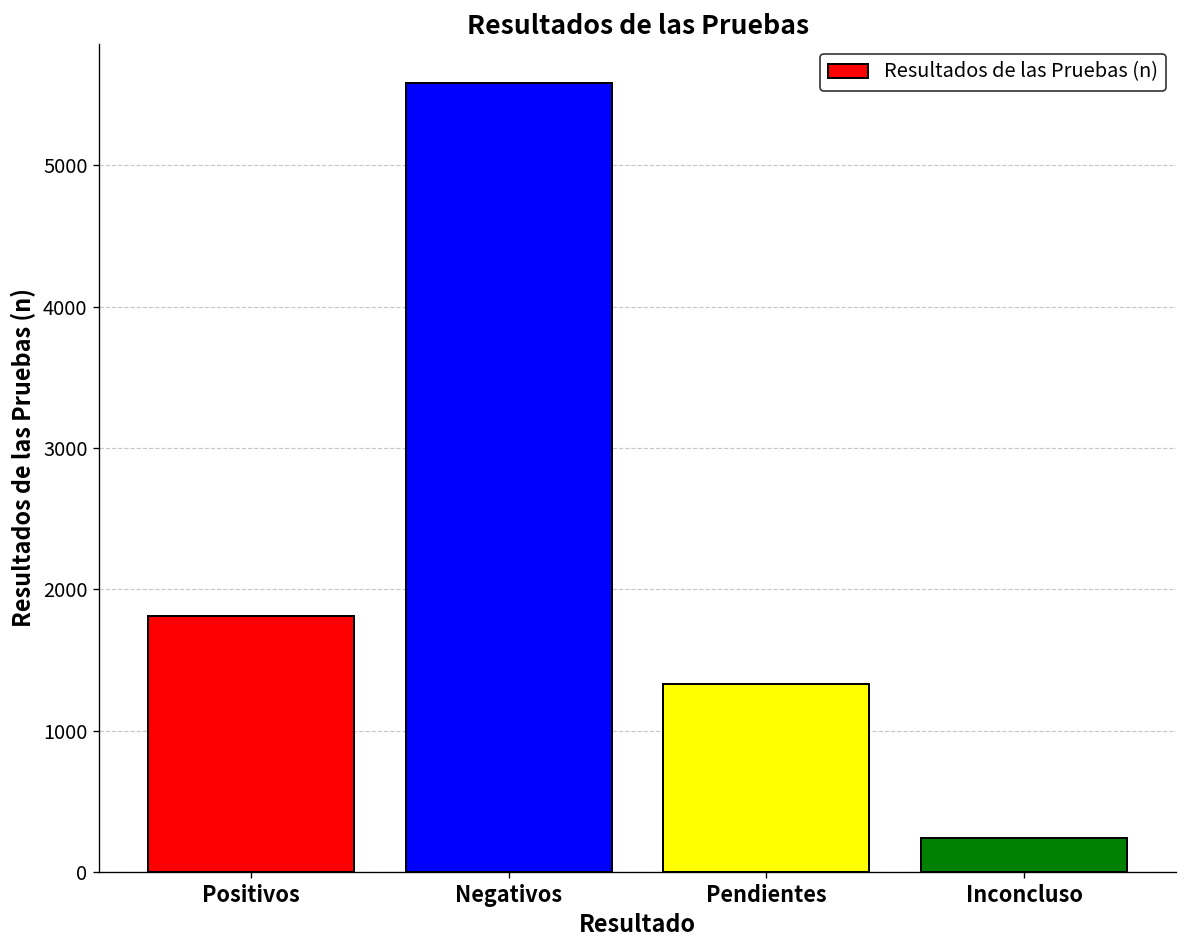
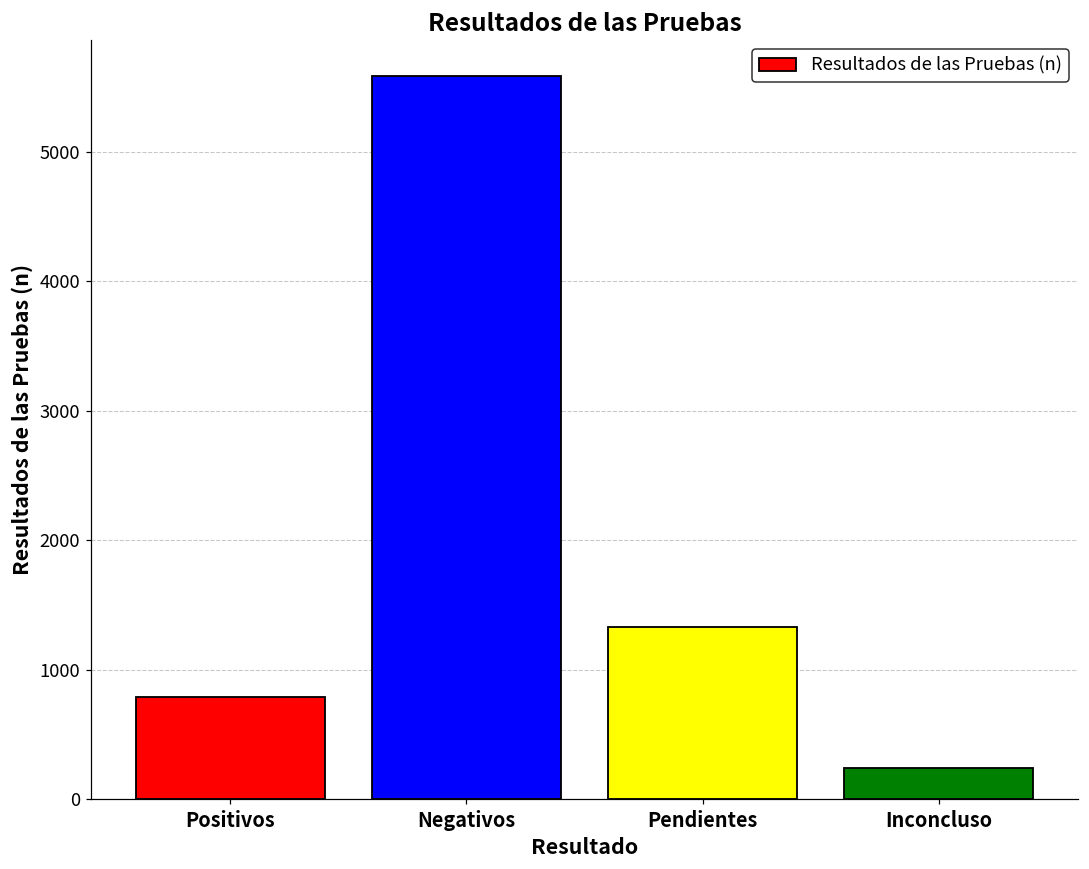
Positivos: 1810 -> 790
